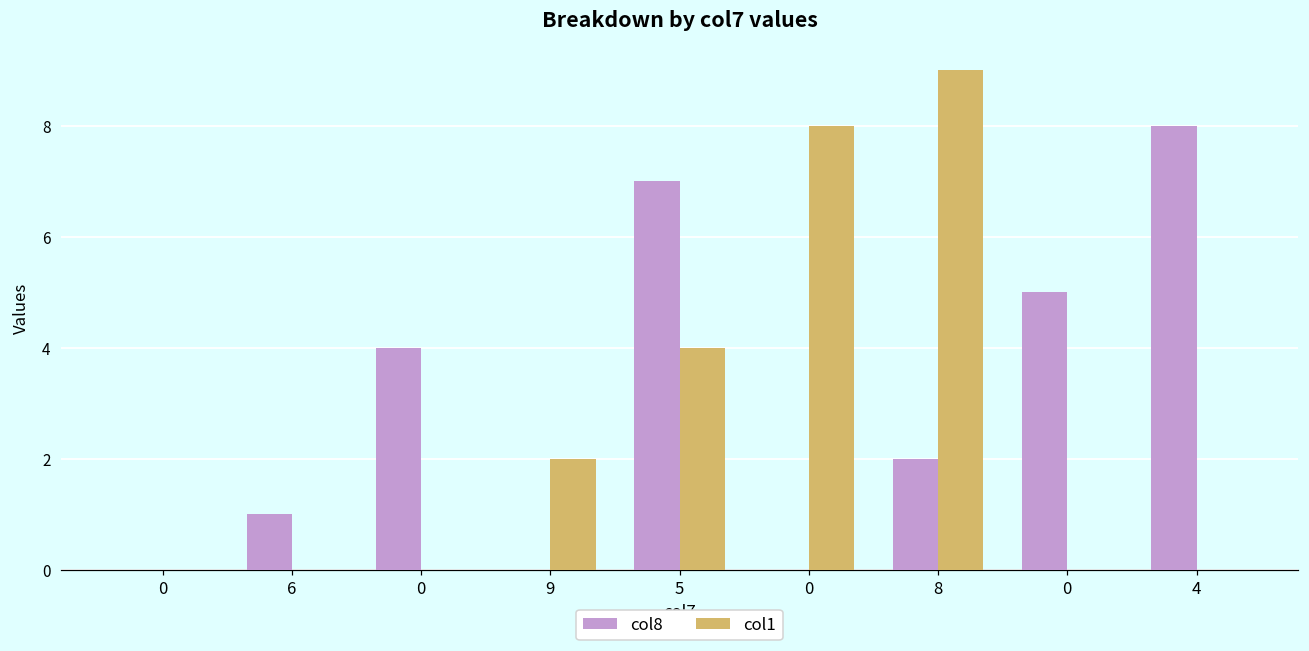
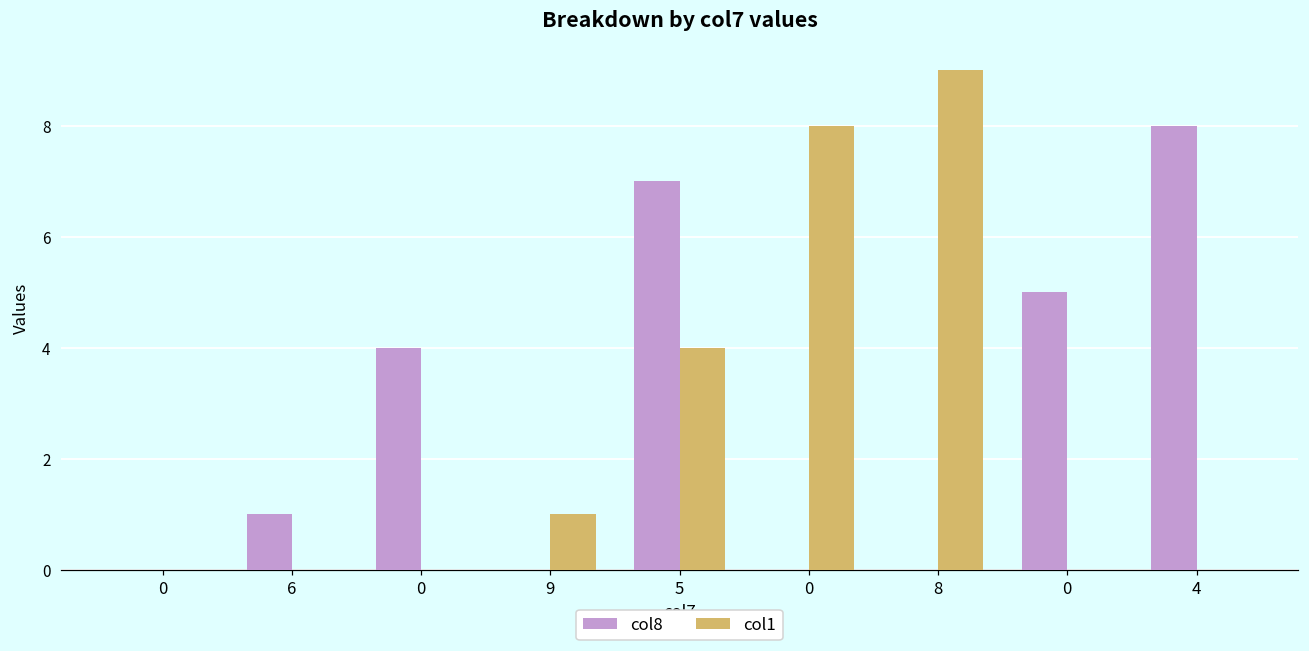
col1, 9: 2 -> 1
col8, 8: 2 -> 0
